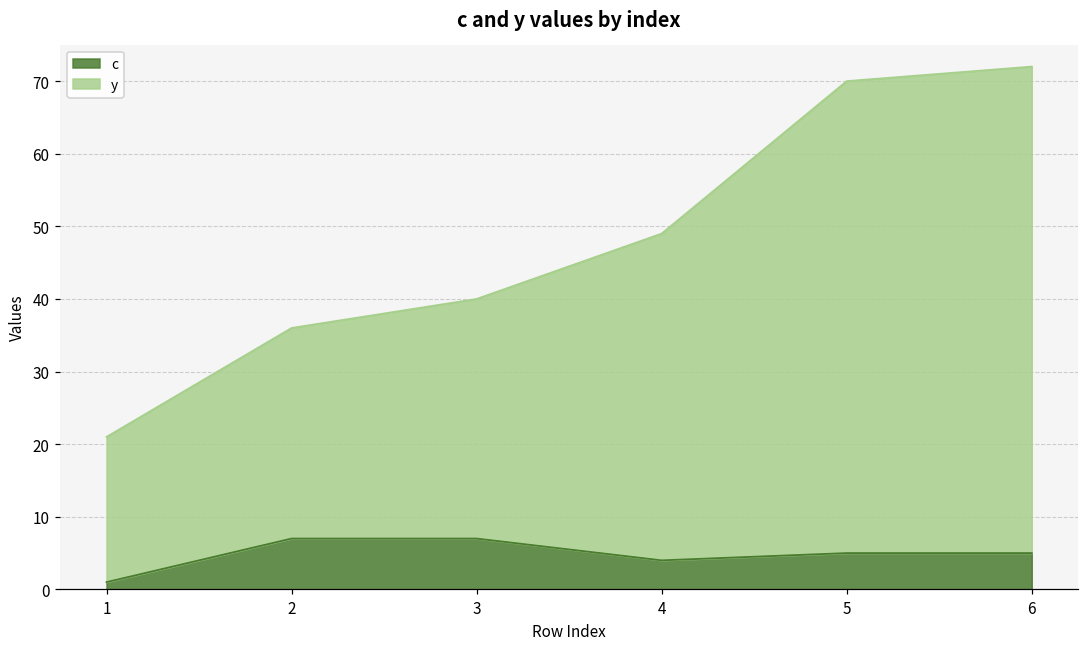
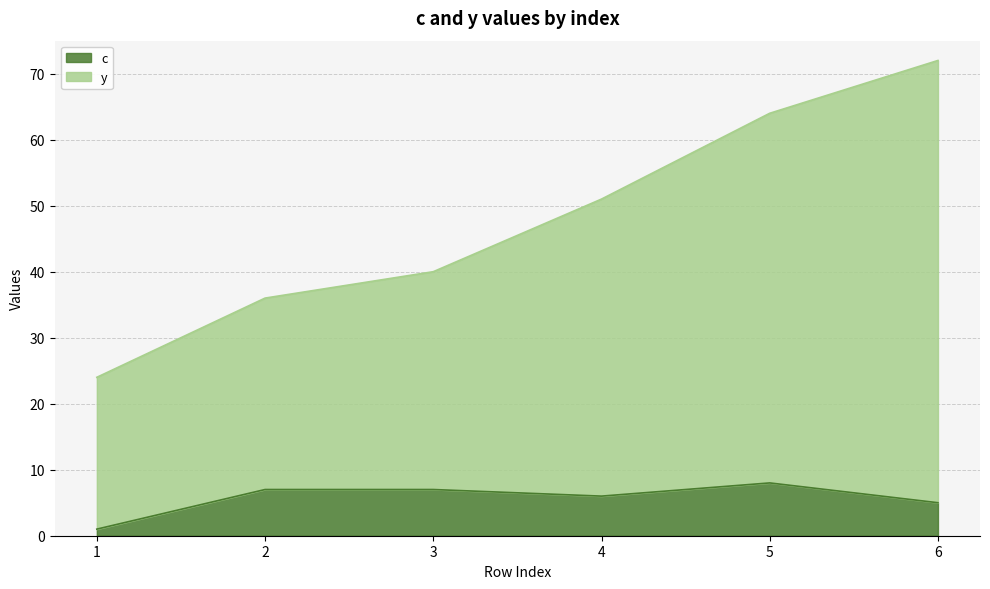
y, 1: 20 -> 23
c, 4: 4 -> 6
c, 5: 5 -> 8
y, 5: 65 -> 56
